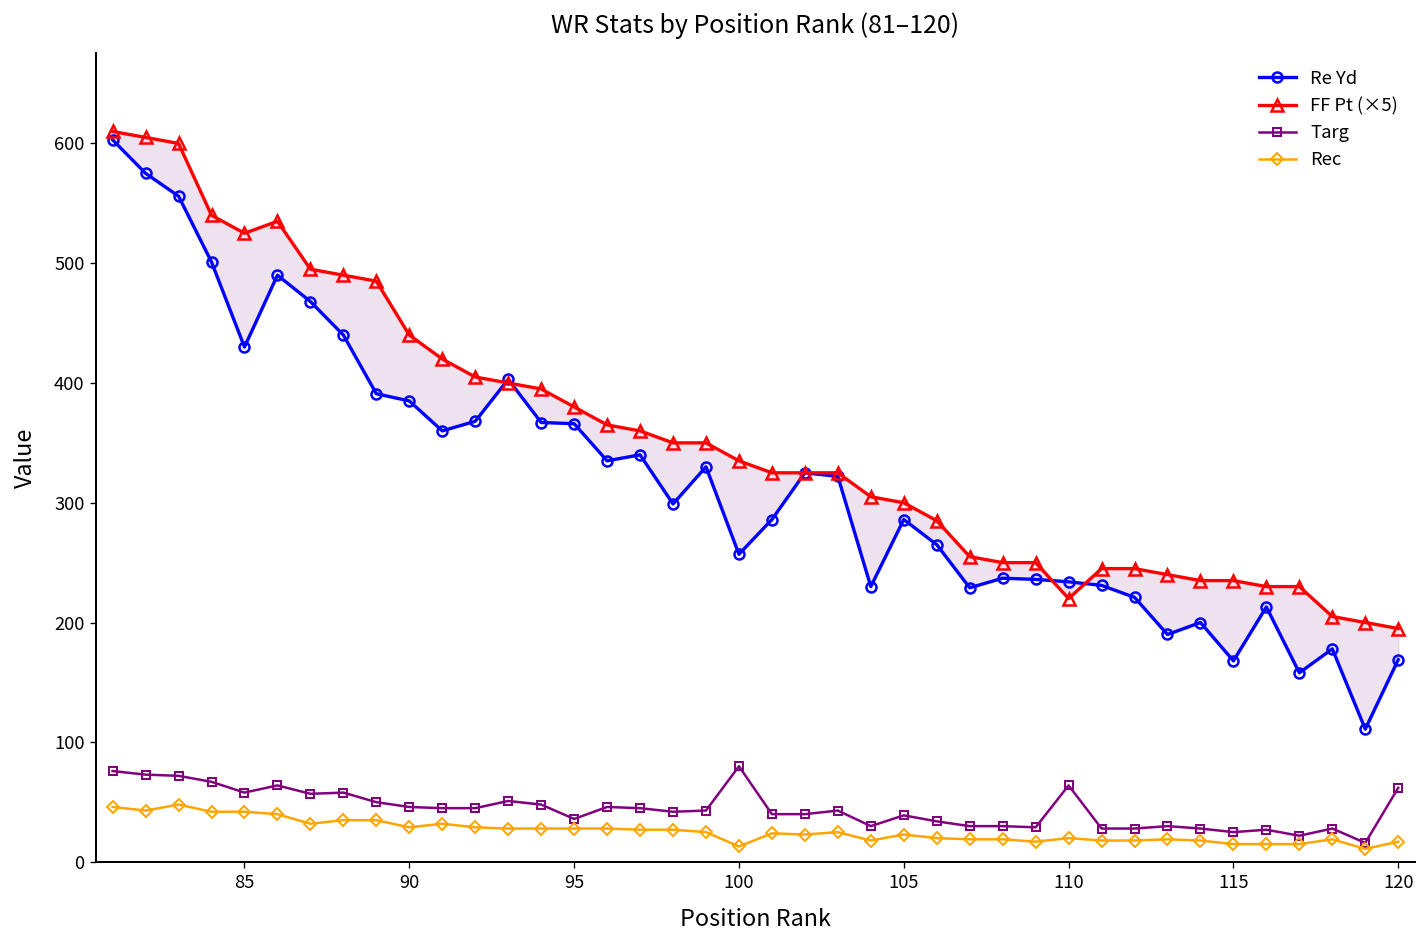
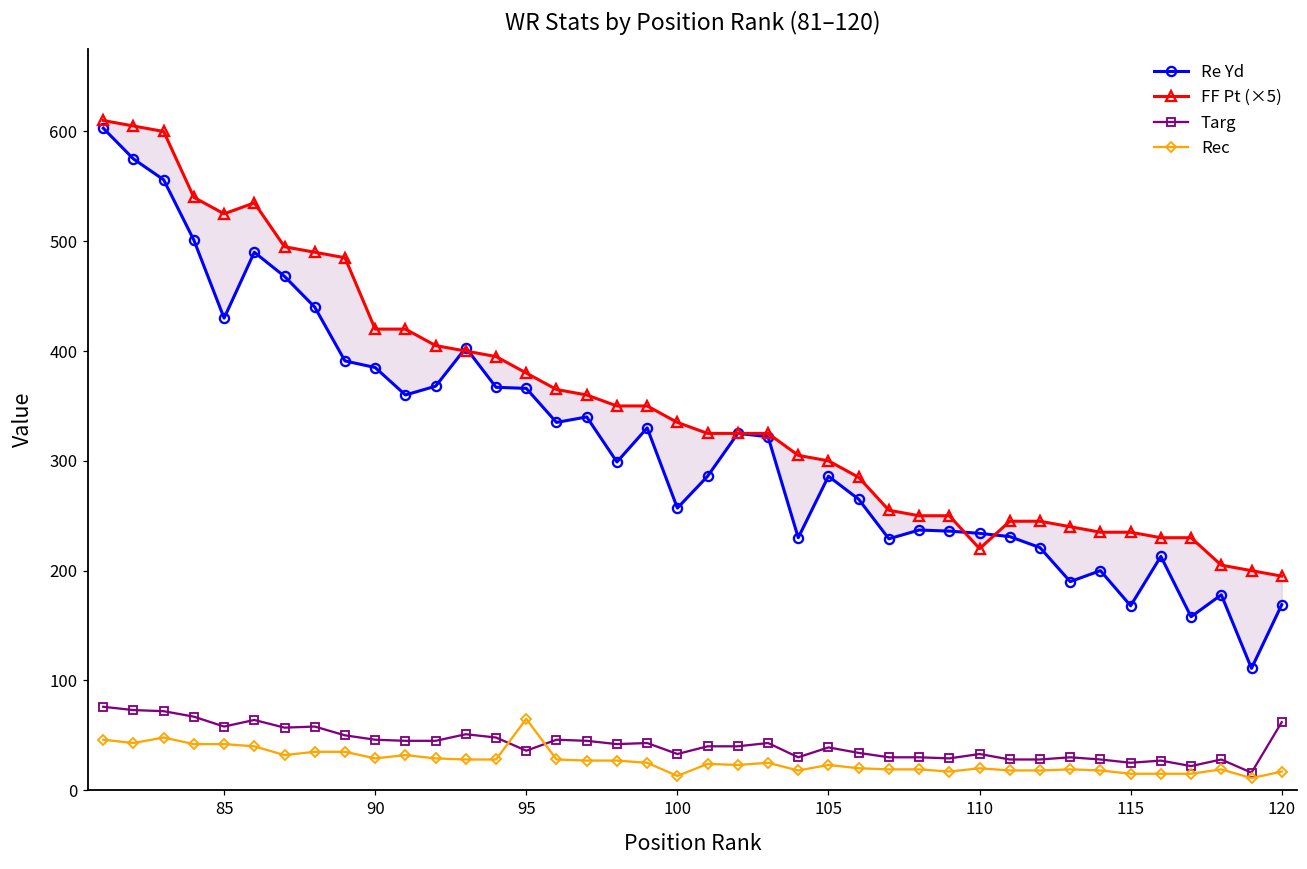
FF Pt (×5), 90: 440 -> 420
Rec, 95: 30 -> 70
Targ, 100: 80 -> 30
Targ, 110: 60 -> 30
